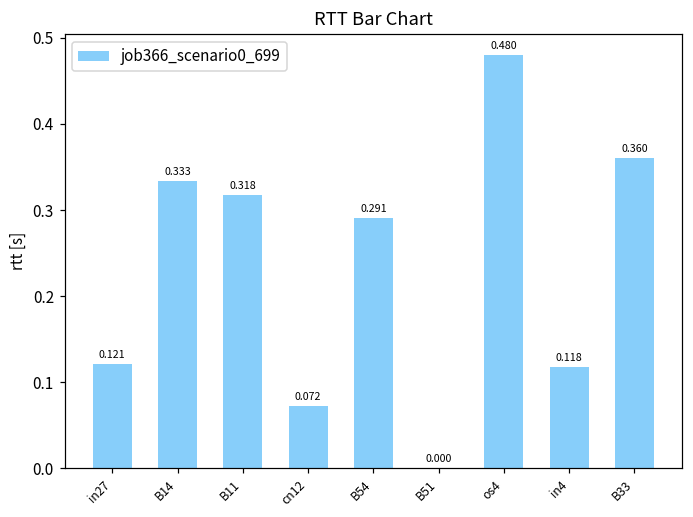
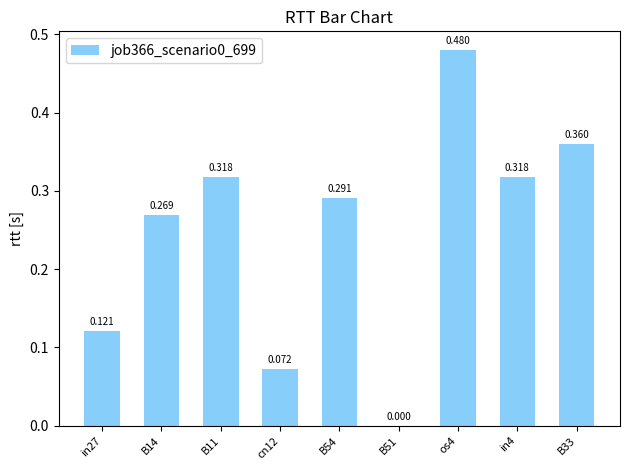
B14: 0.333 -> 0.269
in4: 0.118 -> 0.318
